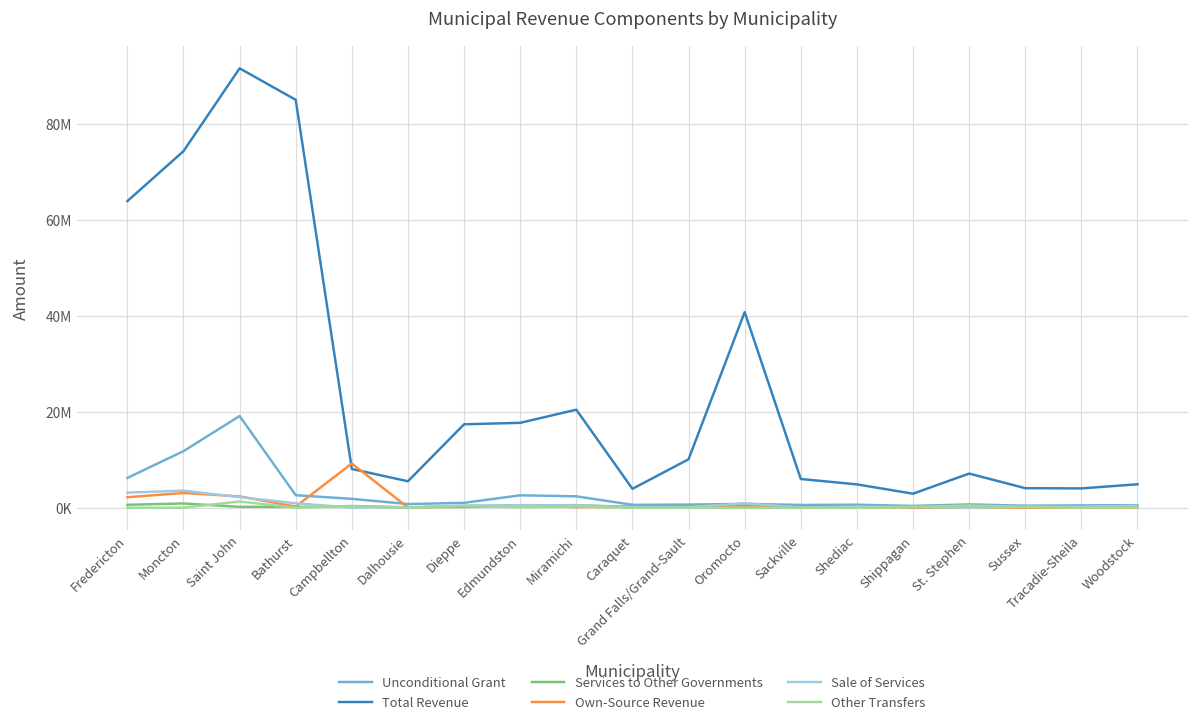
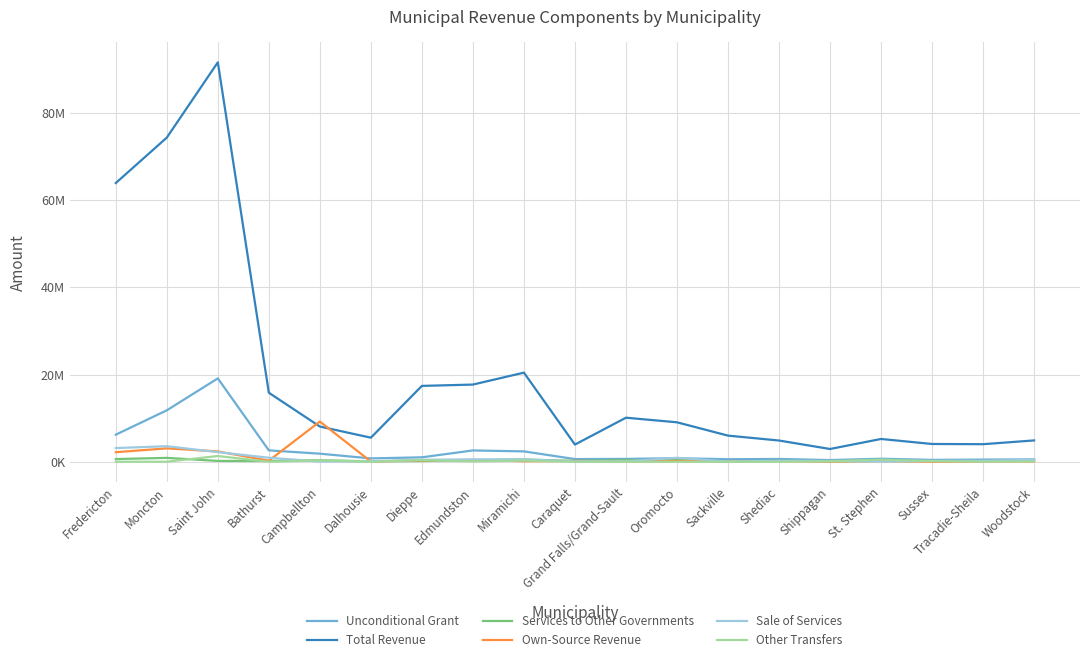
Total Revenue, Bathurst: 85000000 -> 16000000
Total Revenue, Oromocto: 41000000 -> 9000000
Total Revenue, St. Stephen: 7000000 -> 5000000
